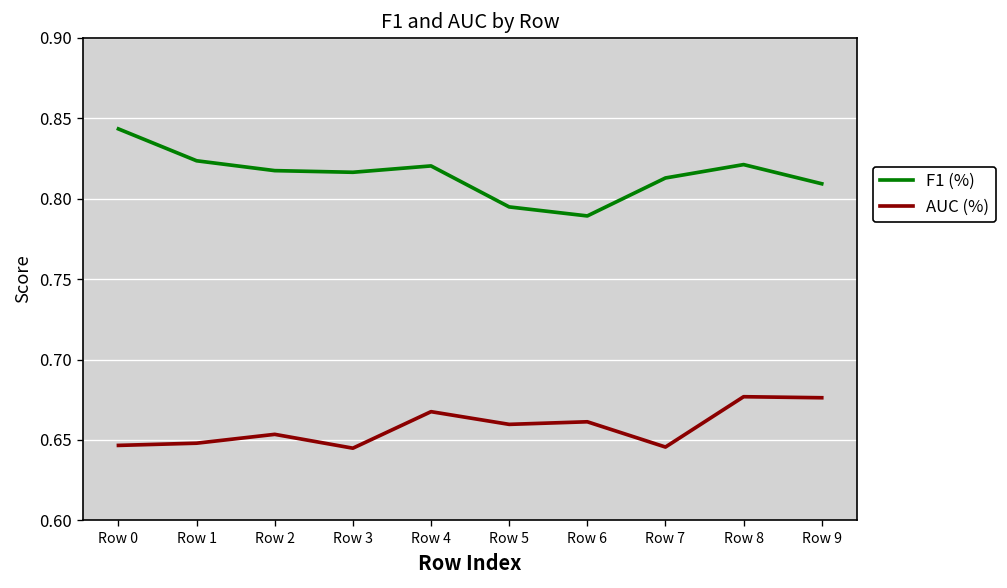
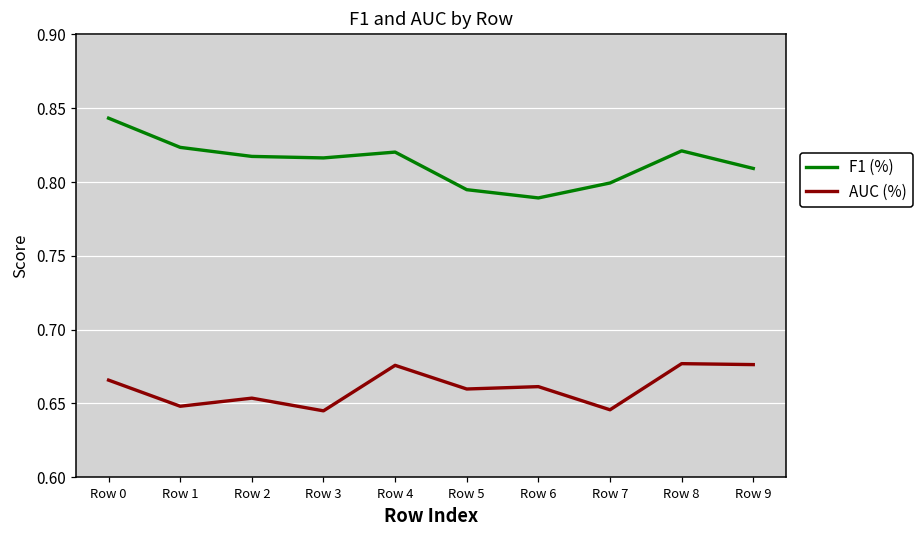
AUC (%), Row 0: 0.647 -> 0.666
AUC (%), Row 4: 0.668 -> 0.676
F1 (%), Row 7: 0.813 -> 0.799
